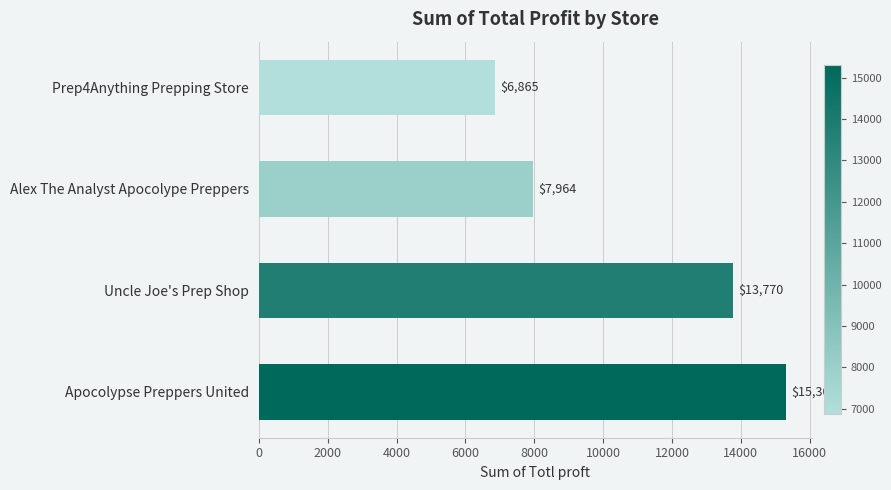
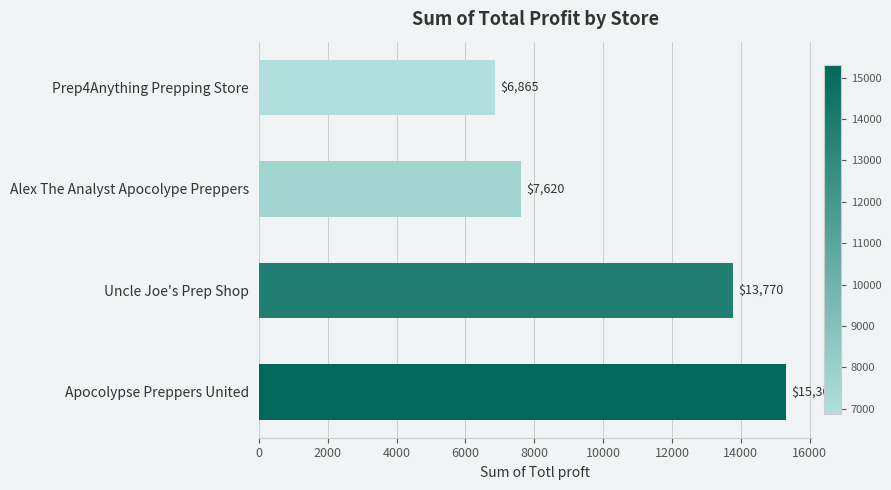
Alex The Analyst Apocolype Preppers: $7,964 -> $7,620
